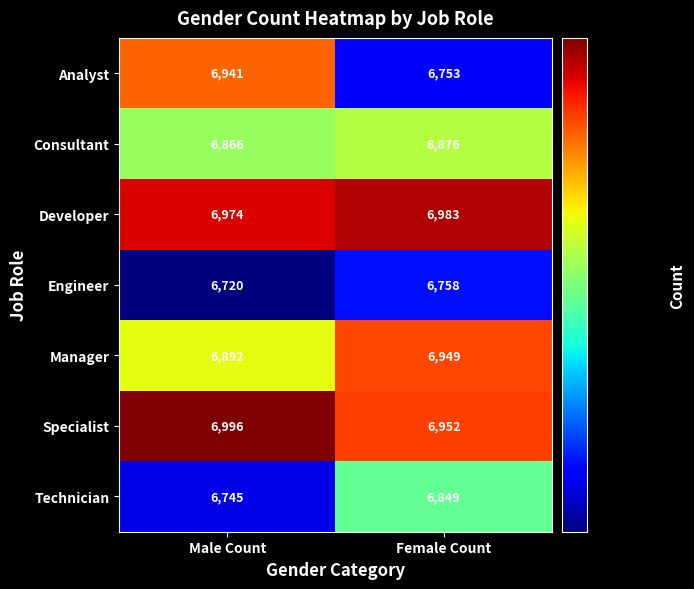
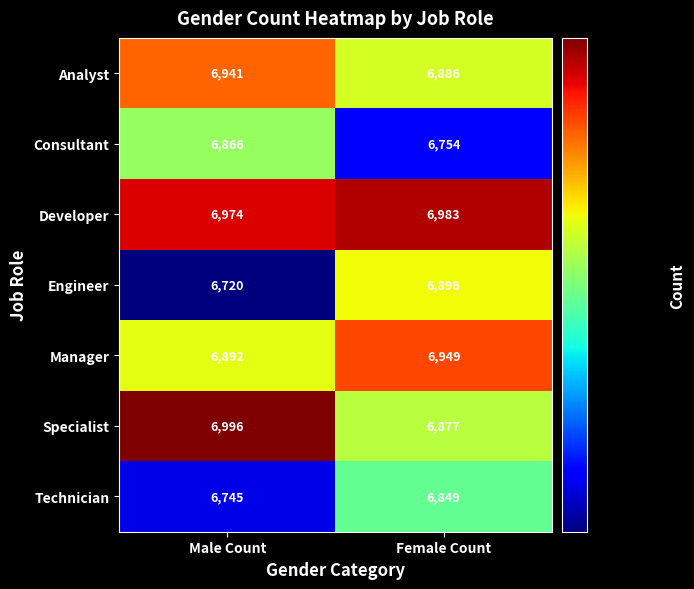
Analyst, Female Count: 6,753 -> 6,886
Consultant, Female Count: 6,876 -> 6,754
Engineer, Female Count: 6,758 -> 6,896
Specialist, Female Count: 6,952 -> 6,877
